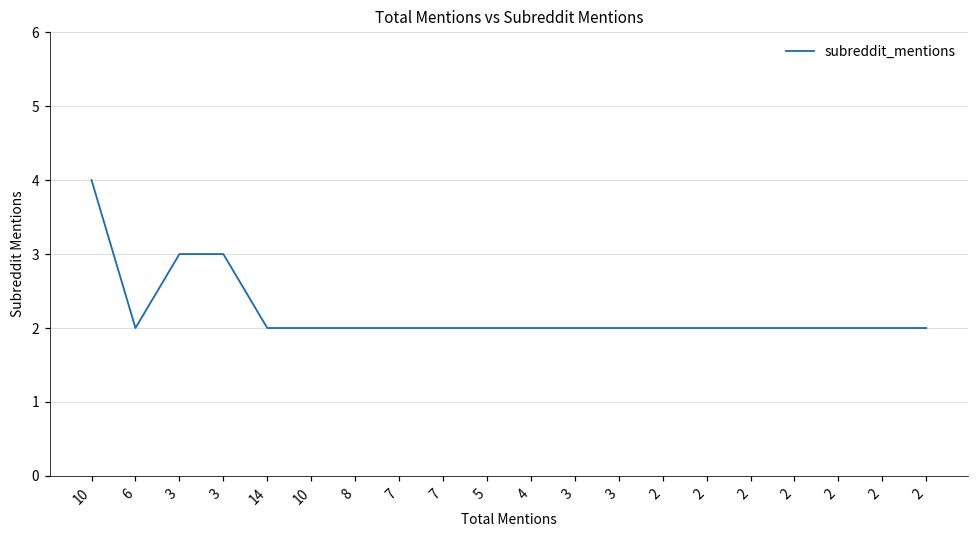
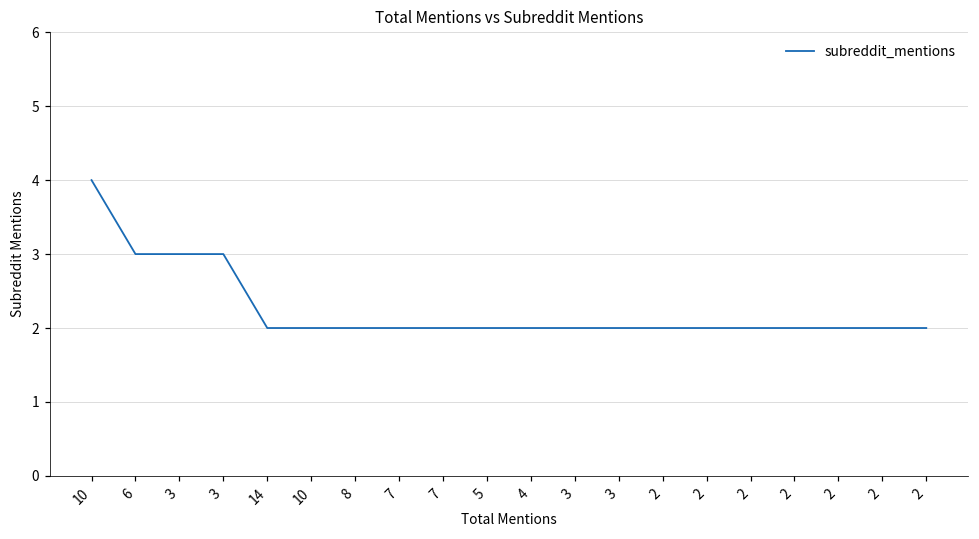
6: 2 -> 3
